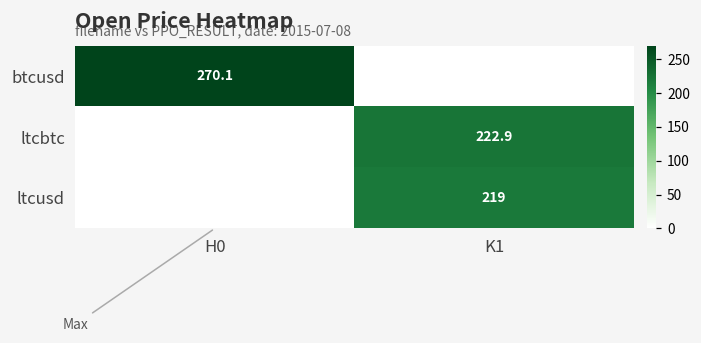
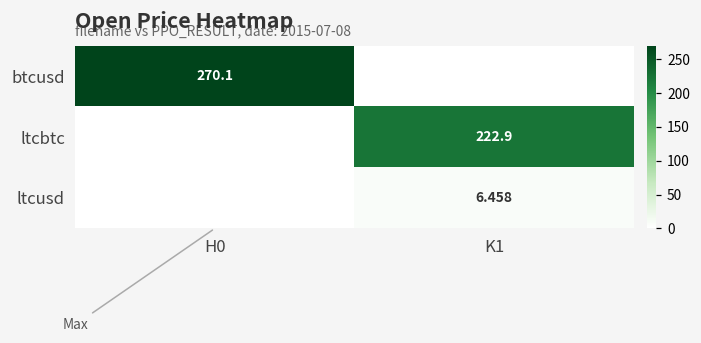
ltcusd, K1: 219 -> 6.458
